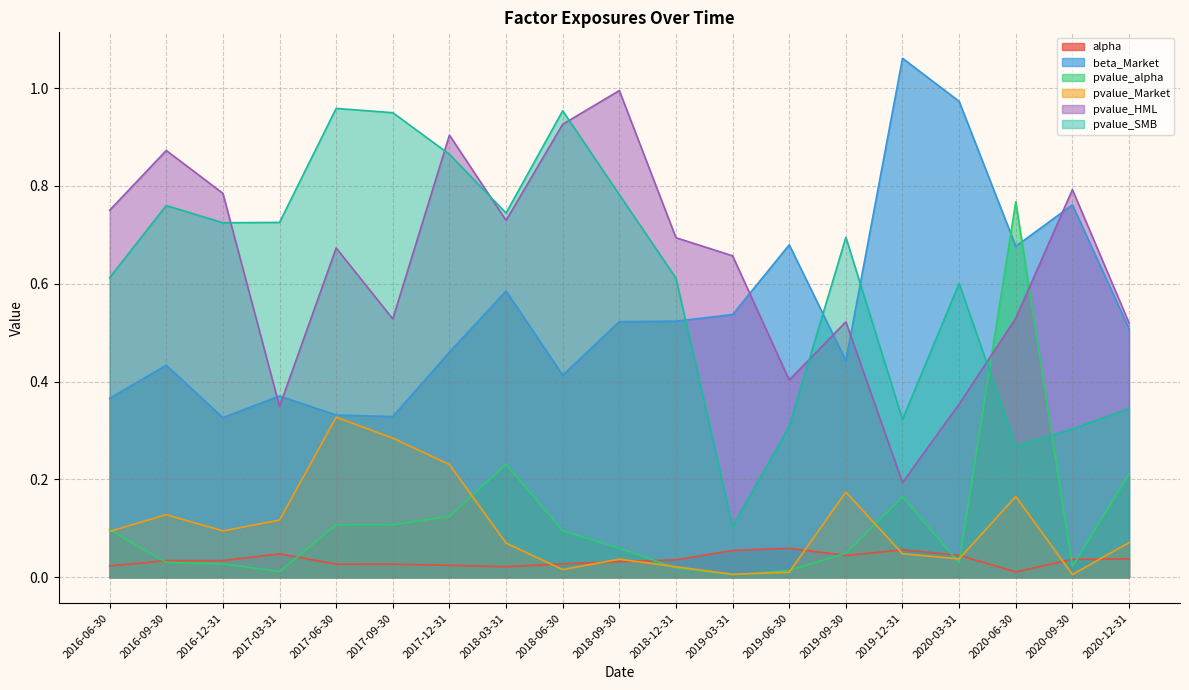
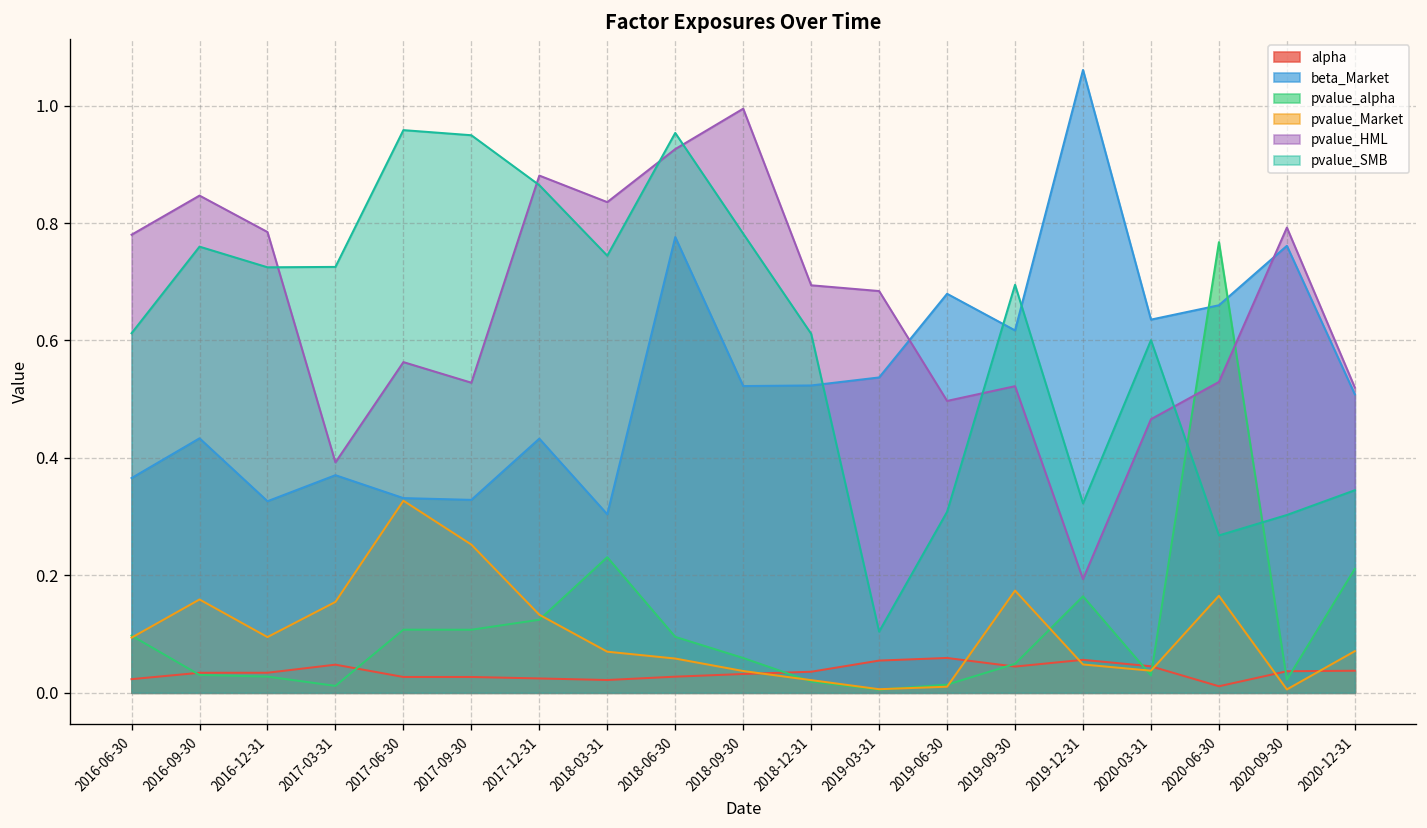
pvalue_HML, 2016-06-30: 0.75 -> 0.78
pvalue_Market, 2016-09-30: 0.13 -> 0.16
pvalue_HML, 2016-09-30: 0.87 -> 0.85
pvalue_Market, 2017-03-31: 0.12 -> 0.15
pvalue_HML, 2017-03-31: 0.35 -> 0.39
pvalue_HML, 2017-06-30: 0.67 -> 0.56
pvalue_Market, 2017-09-30: 0.28 -> 0.25
beta_Market, 2017-12-31: 0.46 -> 0.43
pvalue_Market, 2017-12-31: 0.23 -> 0.13
pvalue_HML, 2017-12-31: 0.90 -> 0.88
beta_Market, 2018-03-31: 0.59 -> 0.30
pvalue_HML, 2018-03-31: 0.73 -> 0.84
beta_Market, 2018-06-30: 0.41 -> 0.78
pvalue_Market, 2018-06-30: 0.02 -> 0.06
pvalue_HML, 2019-03-31: 0.66 -> 0.68
pvalue_HML, 2019-06-30: 0.40 -> 0.50
beta_Market, 2019-09-30: 0.44 -> 0.62
beta_Market, 2020-03-31: 0.97 -> 0.64
pvalue_HML, 2020-03-31: 0.35 -> 0.47
beta_Market, 2020-06-30: 0.68 -> 0.66
